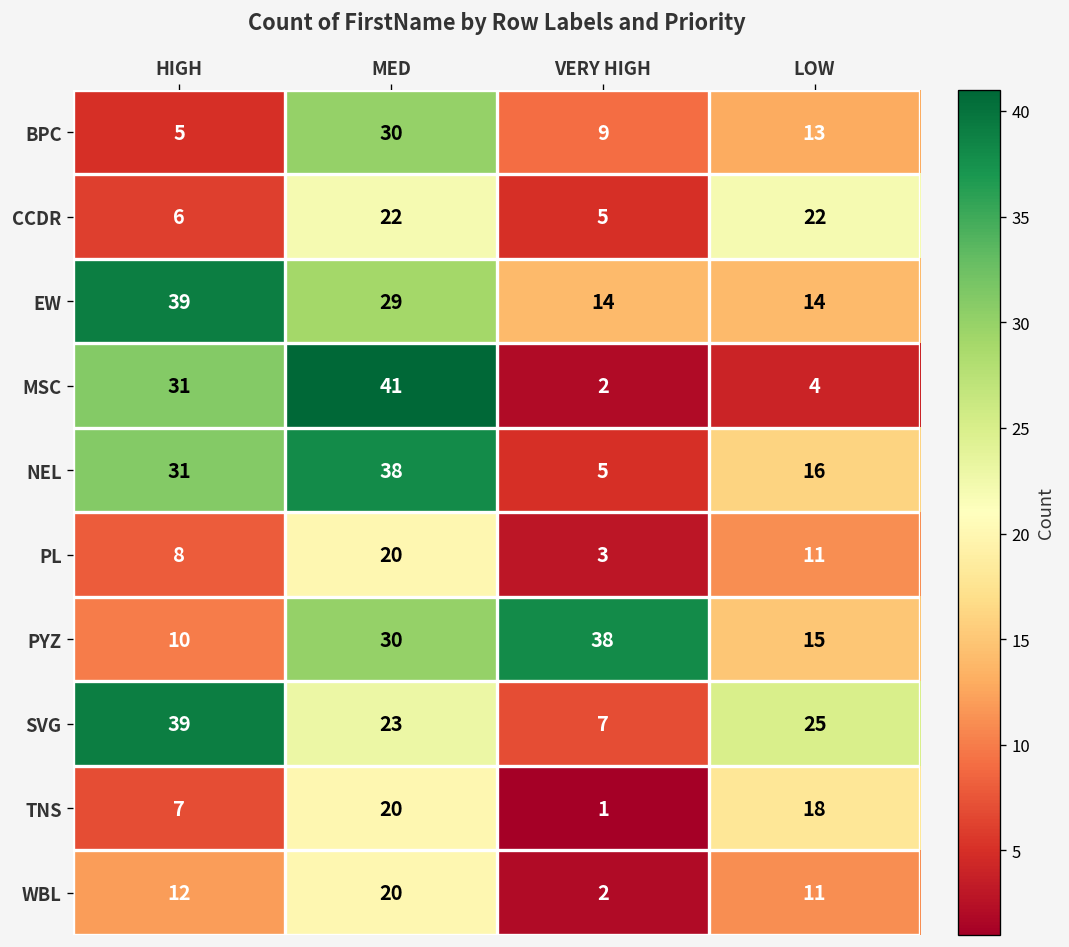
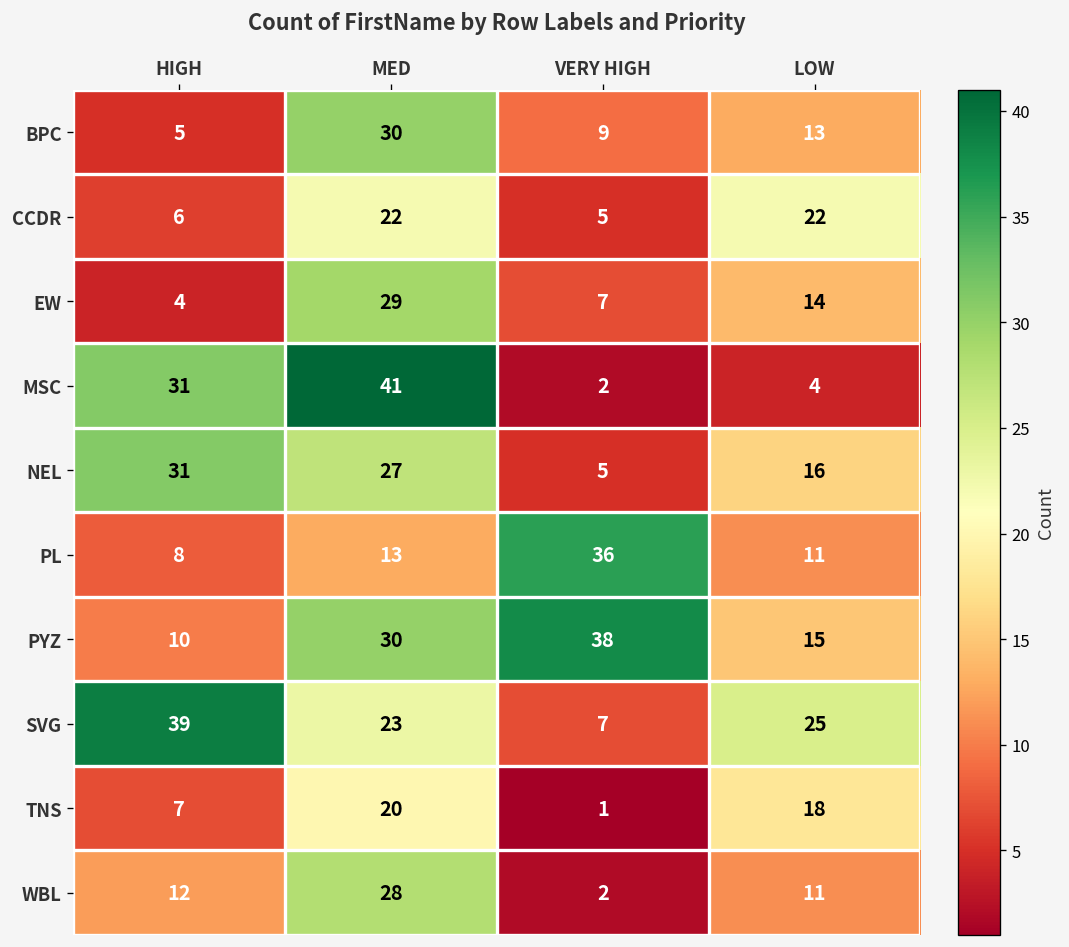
EW, HIGH: 39 -> 4
EW, VERY HIGH: 14 -> 7
NEL, MED: 38 -> 27
PL, MED: 20 -> 13
PL, VERY HIGH: 3 -> 36
WBL, MED: 20 -> 28
